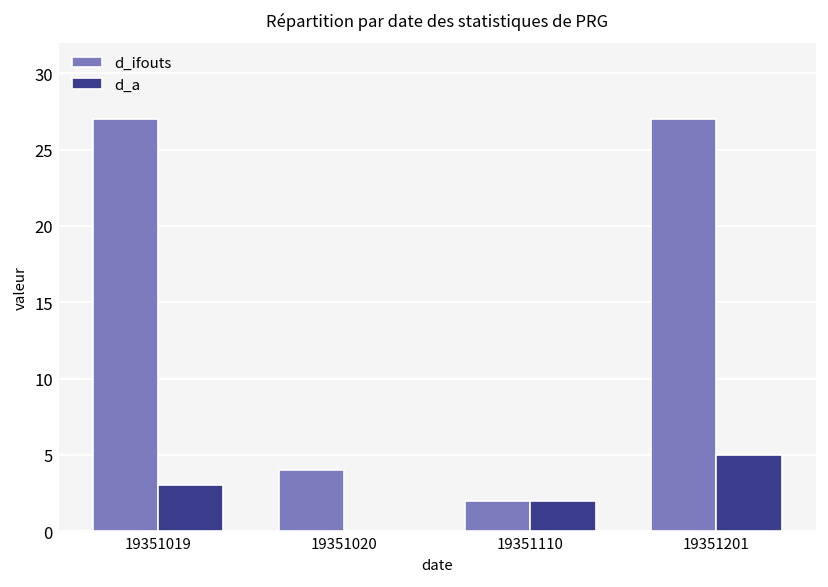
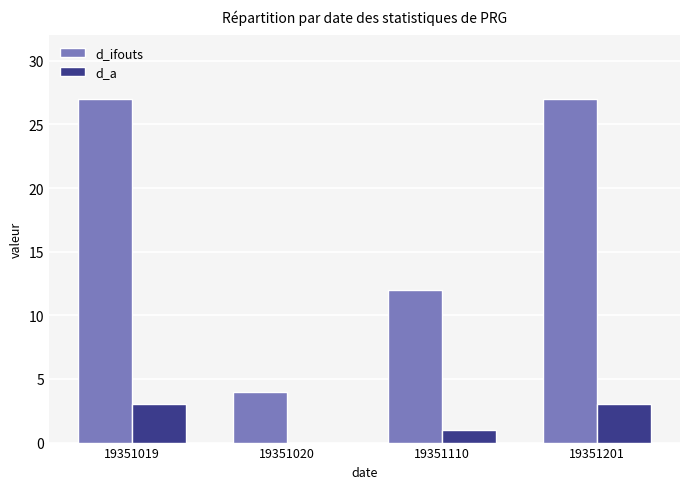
d_ifouts, 19351110: 2 -> 12
d_a, 19351110: 2 -> 1
d_a, 19351201: 5 -> 3
